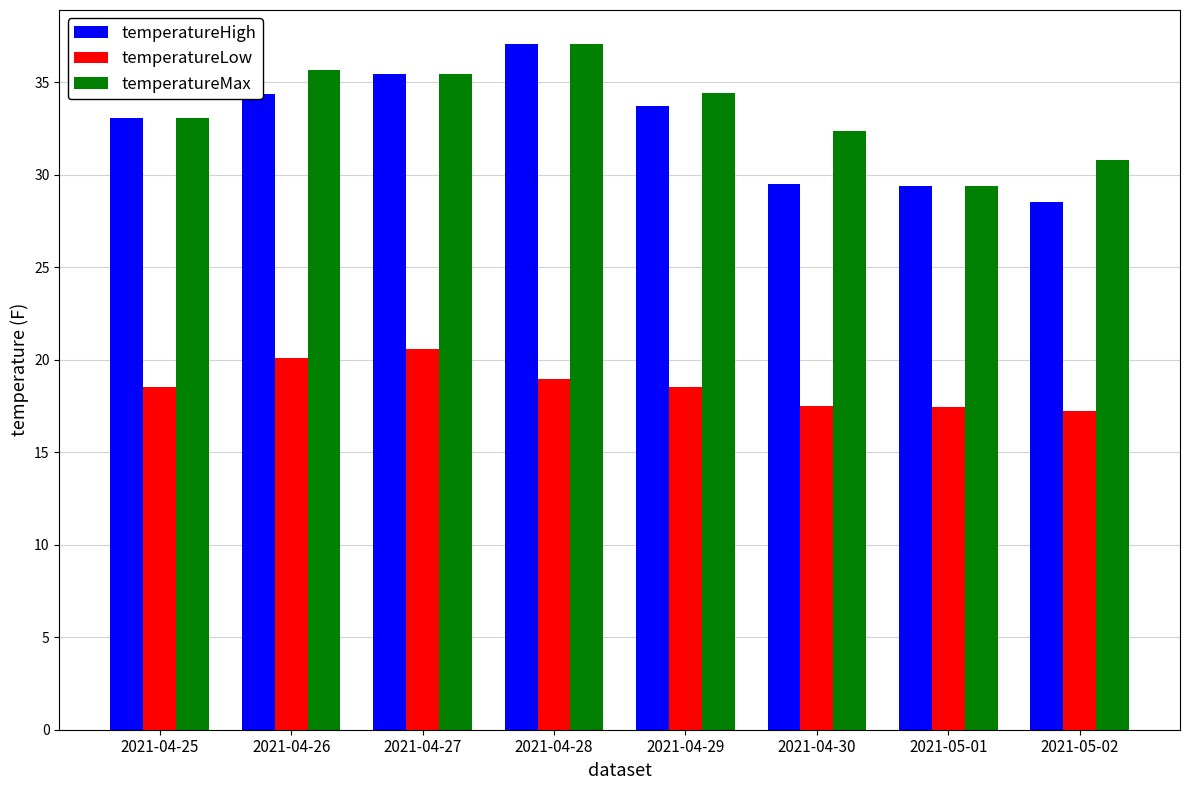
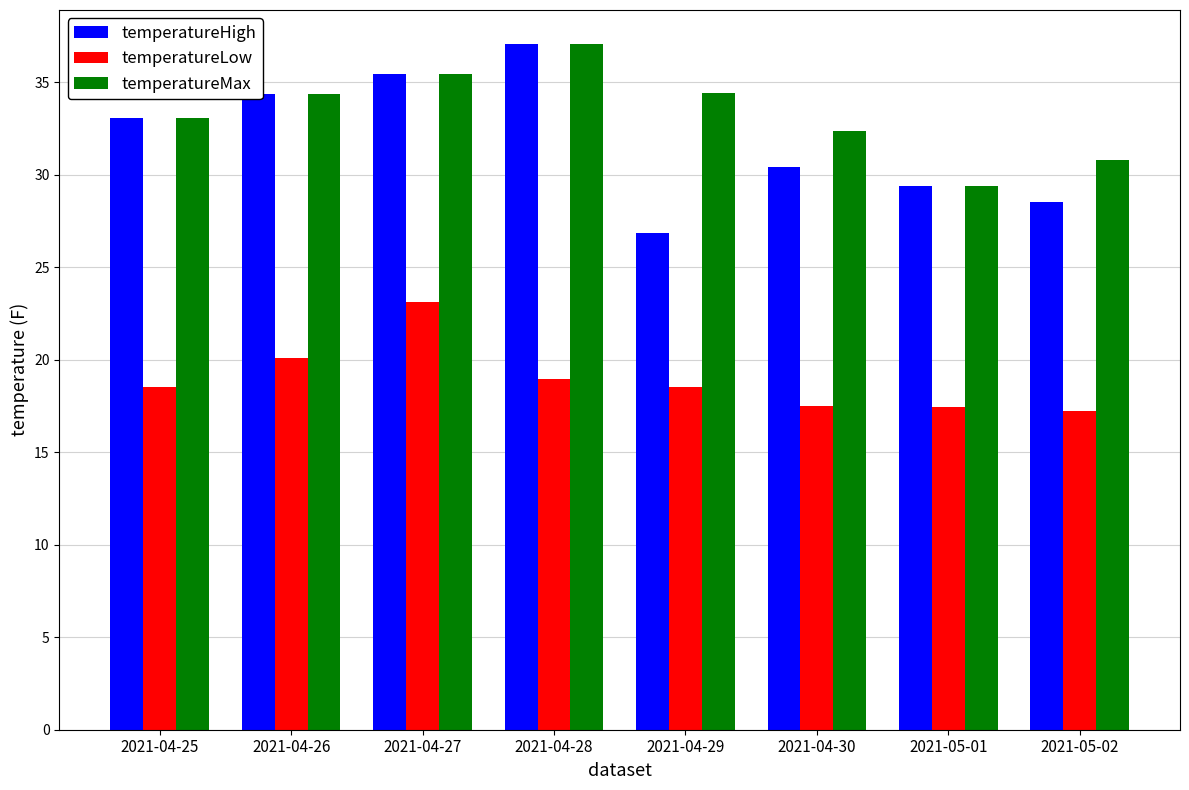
temperatureMax, 2021-04-26: 35.7 -> 34.4
temperatureLow, 2021-04-27: 20.6 -> 23.1
temperatureHigh, 2021-04-29: 33.7 -> 26.9
temperatureHigh, 2021-04-30: 29.5 -> 30.4
